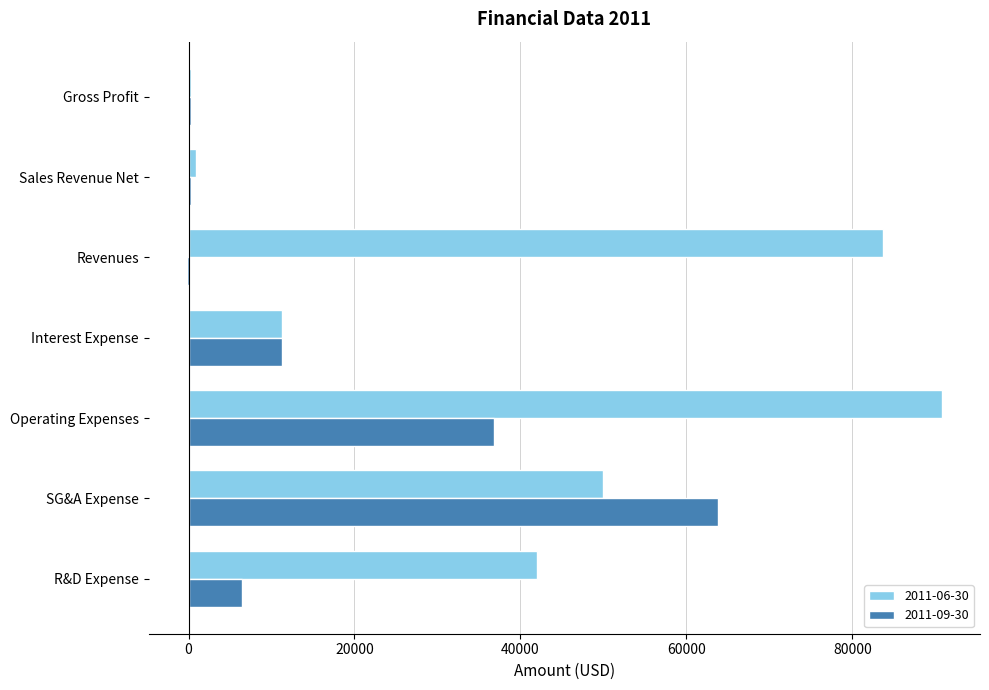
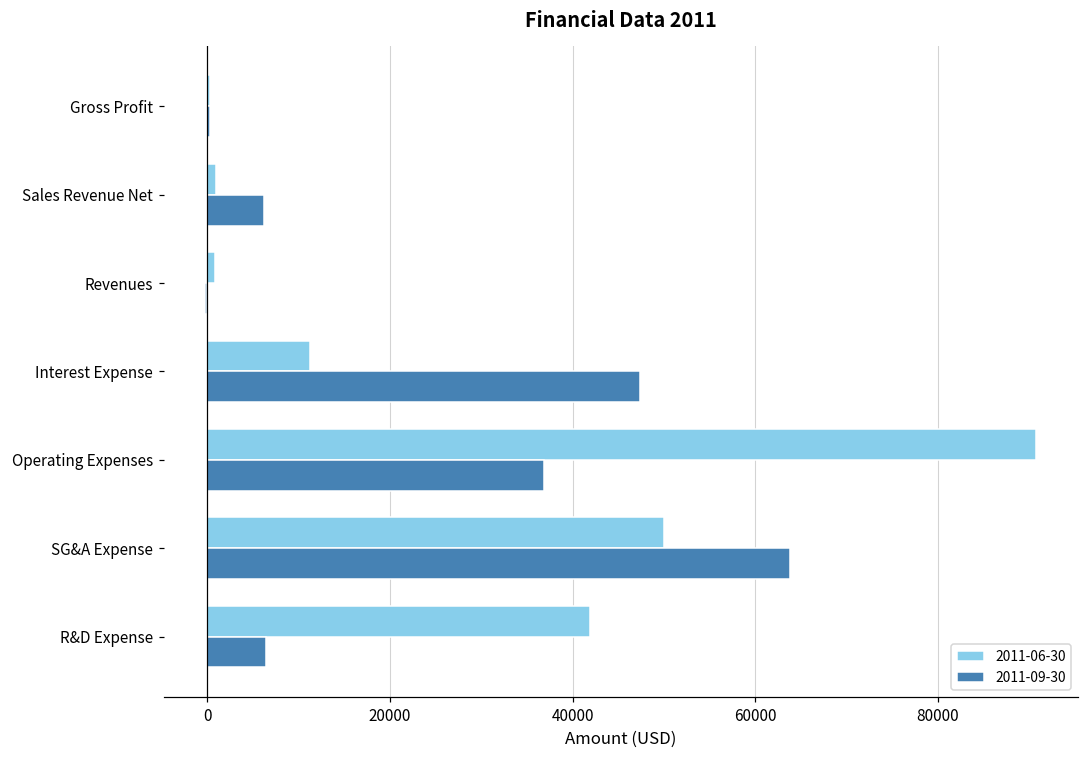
2011-09-30, Sales Revenue Net: 0 -> 6000
2011-06-30, Revenues: 84000 -> 1000
2011-09-30, Interest Expense: 11000 -> 47000
